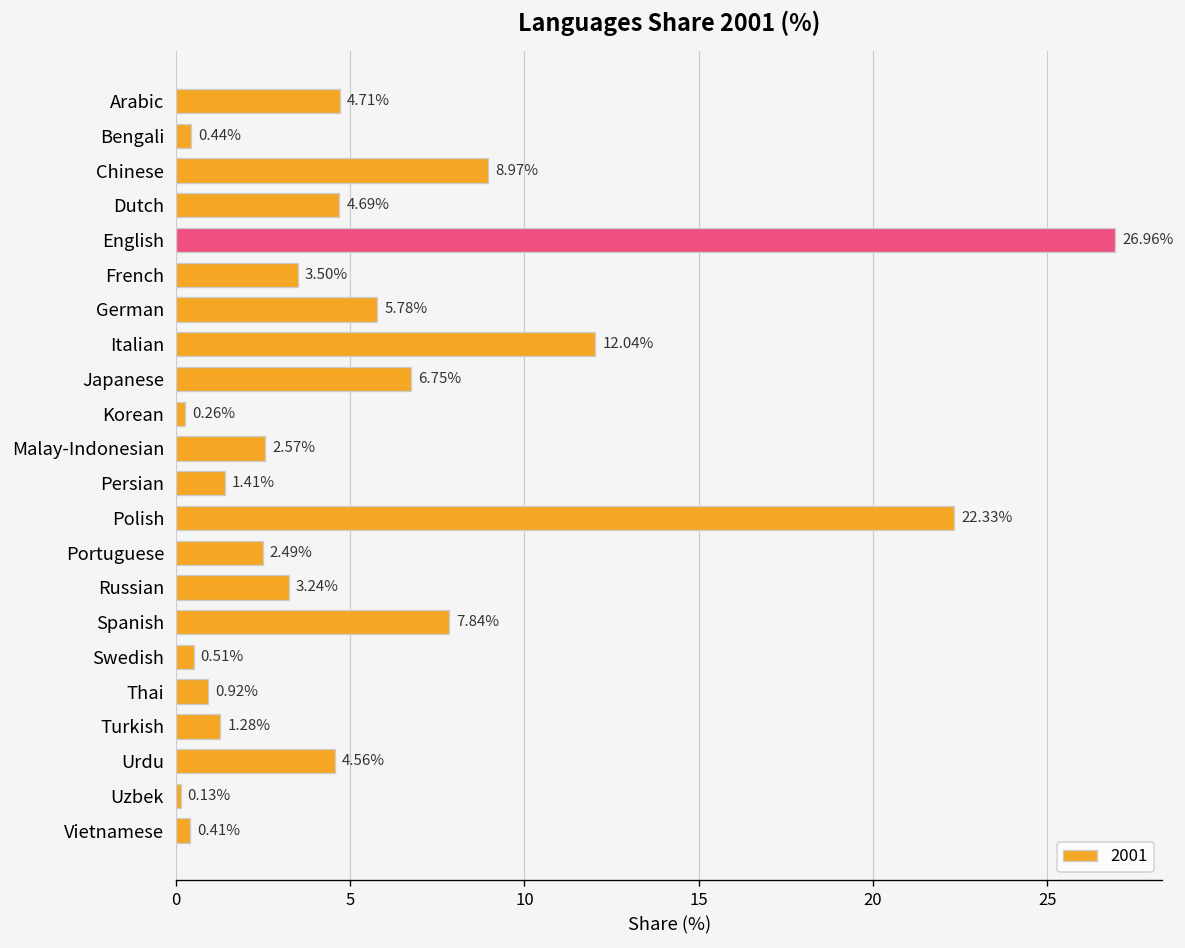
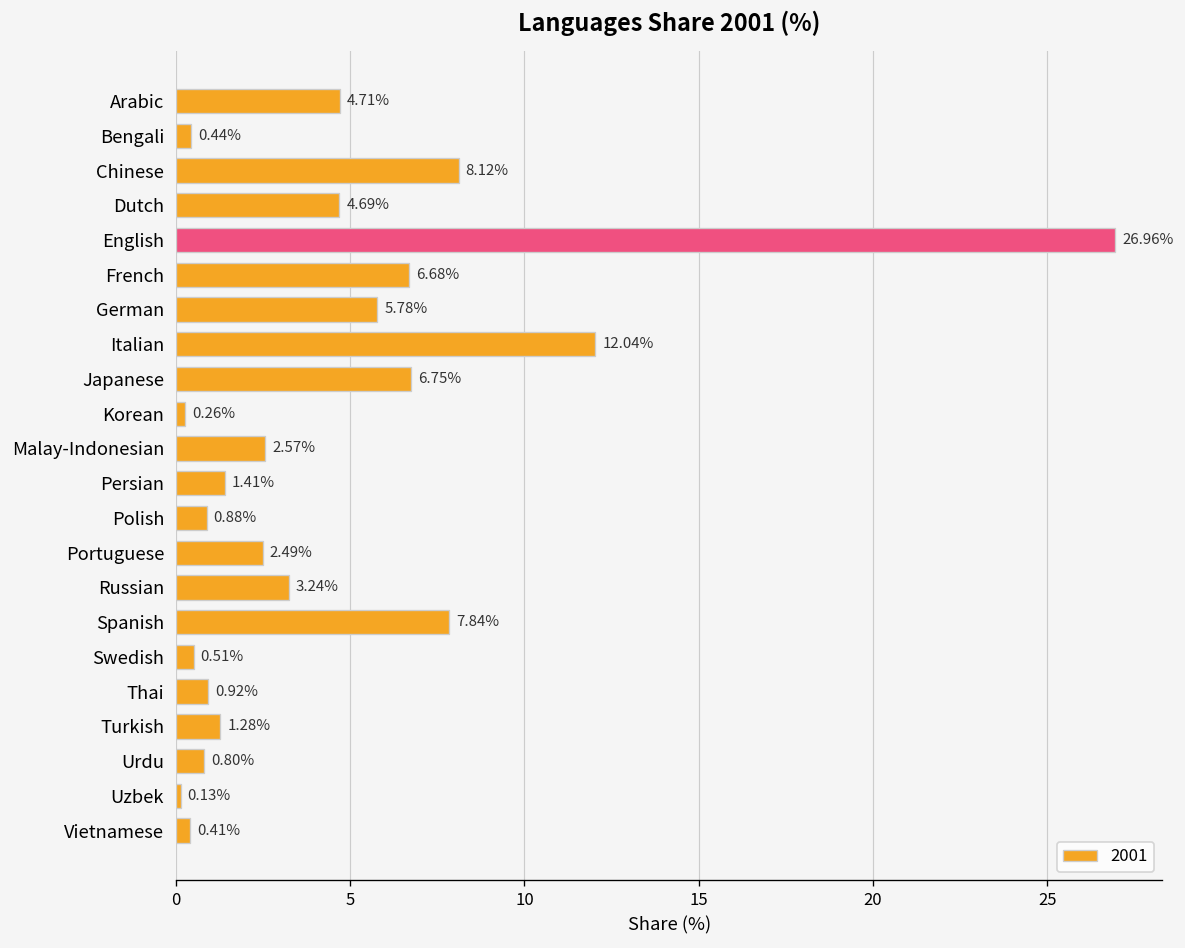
Chinese: 8.97% -> 8.12%
French: 3.50% -> 6.68%
Polish: 22.33% -> 0.88%
Urdu: 4.56% -> 0.80%
